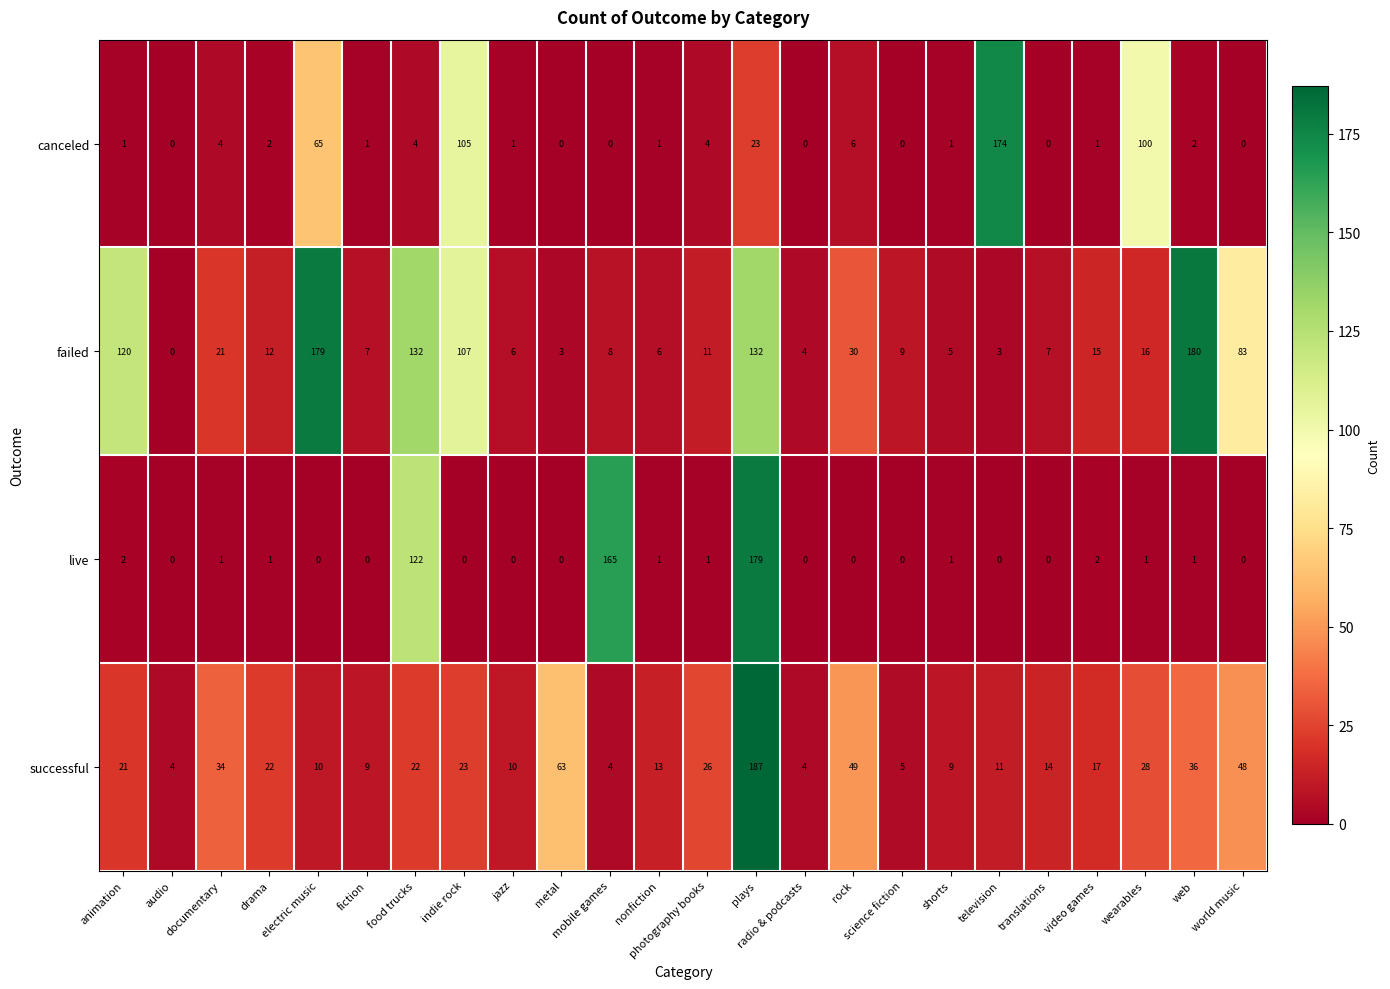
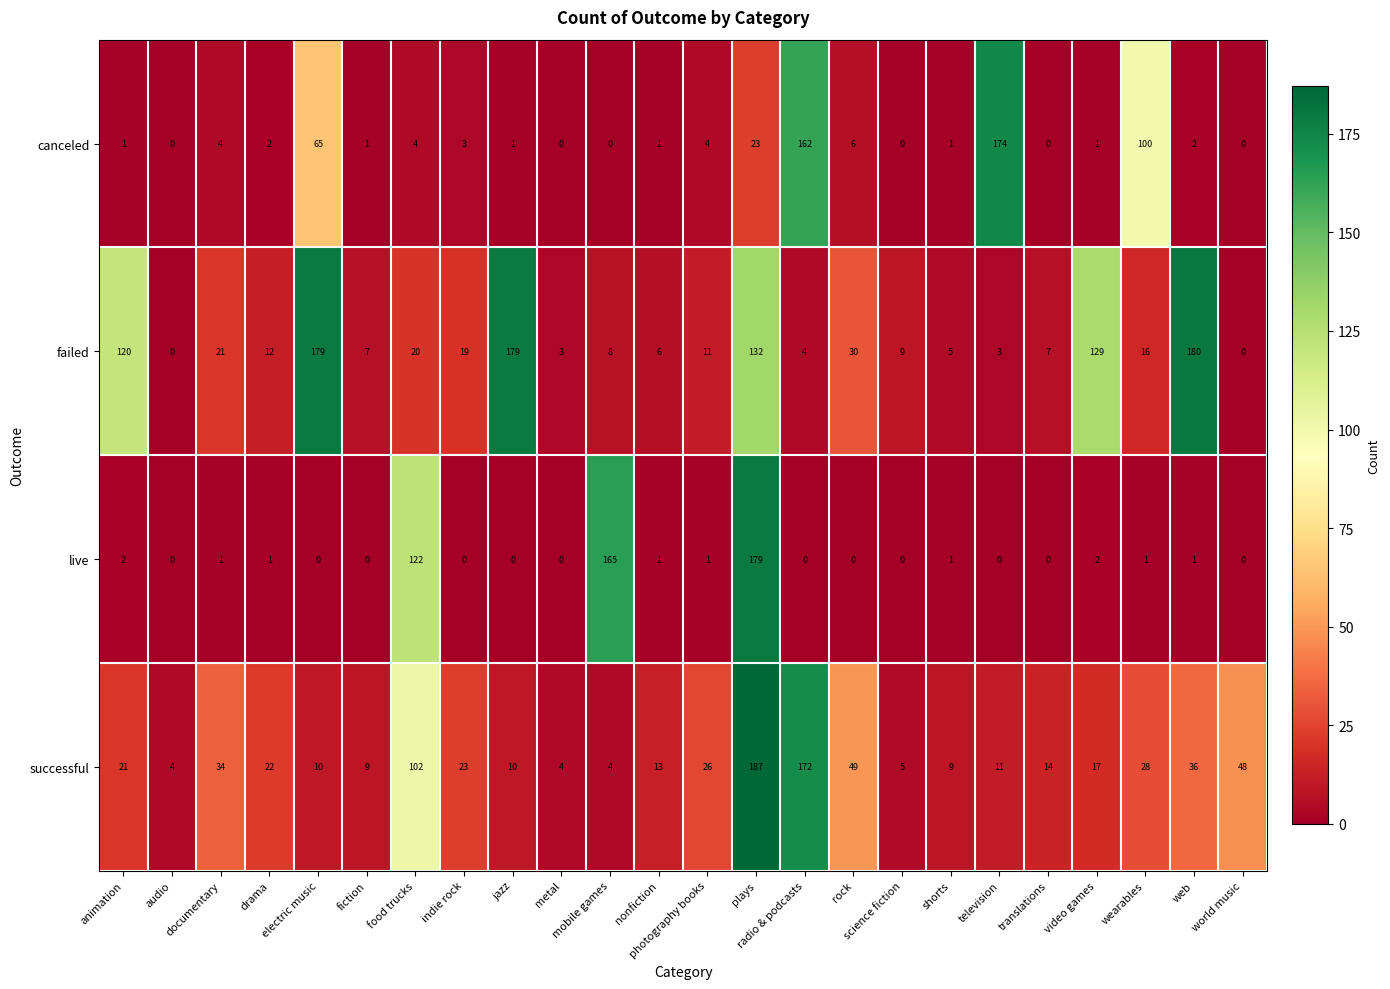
canceled, indie rock: 105 -> 3
canceled, radio & podcasts: 0 -> 162
failed, food trucks: 132 -> 20
failed, indie rock: 107 -> 19
failed, jazz: 6 -> 179
failed, video games: 15 -> 129
failed, world music: 83 -> 0
successful, food trucks: 22 -> 102
successful, metal: 63 -> 4
successful, radio & podcasts: 4 -> 172
